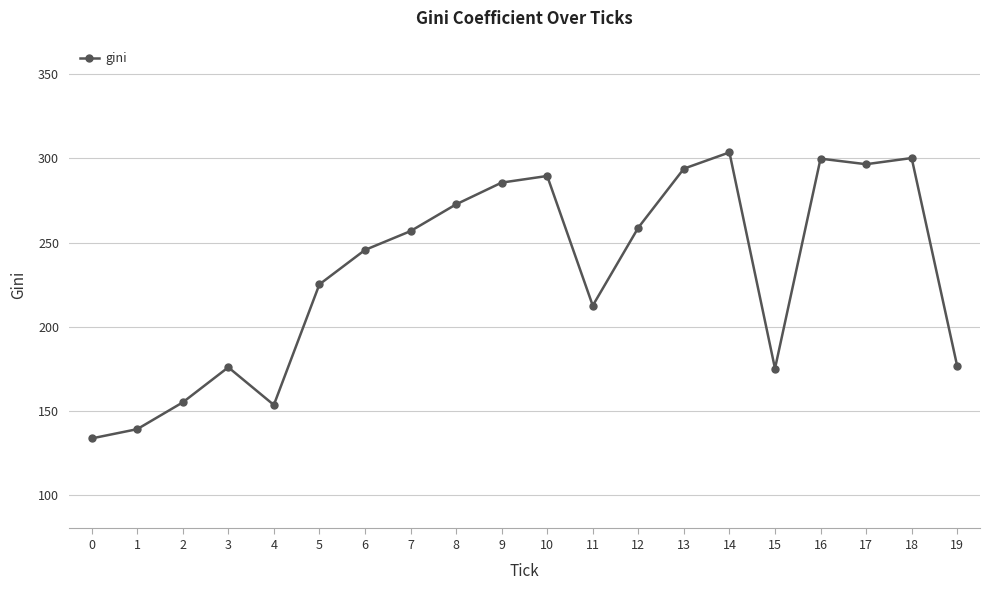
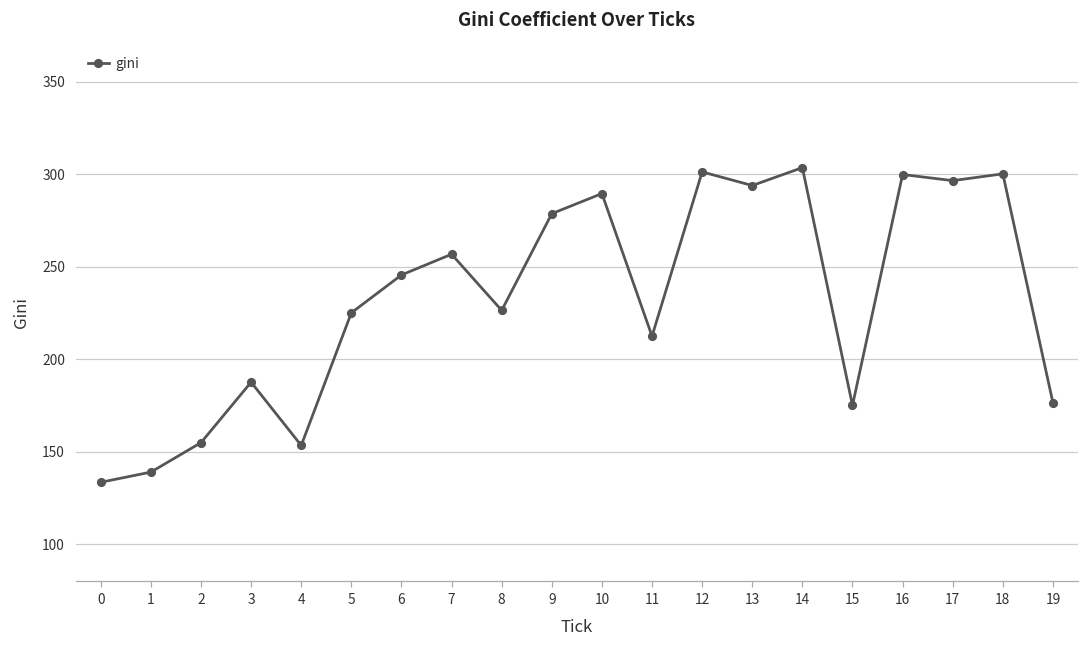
3: 176 -> 188
8: 273 -> 226
9: 286 -> 279
12: 259 -> 301
